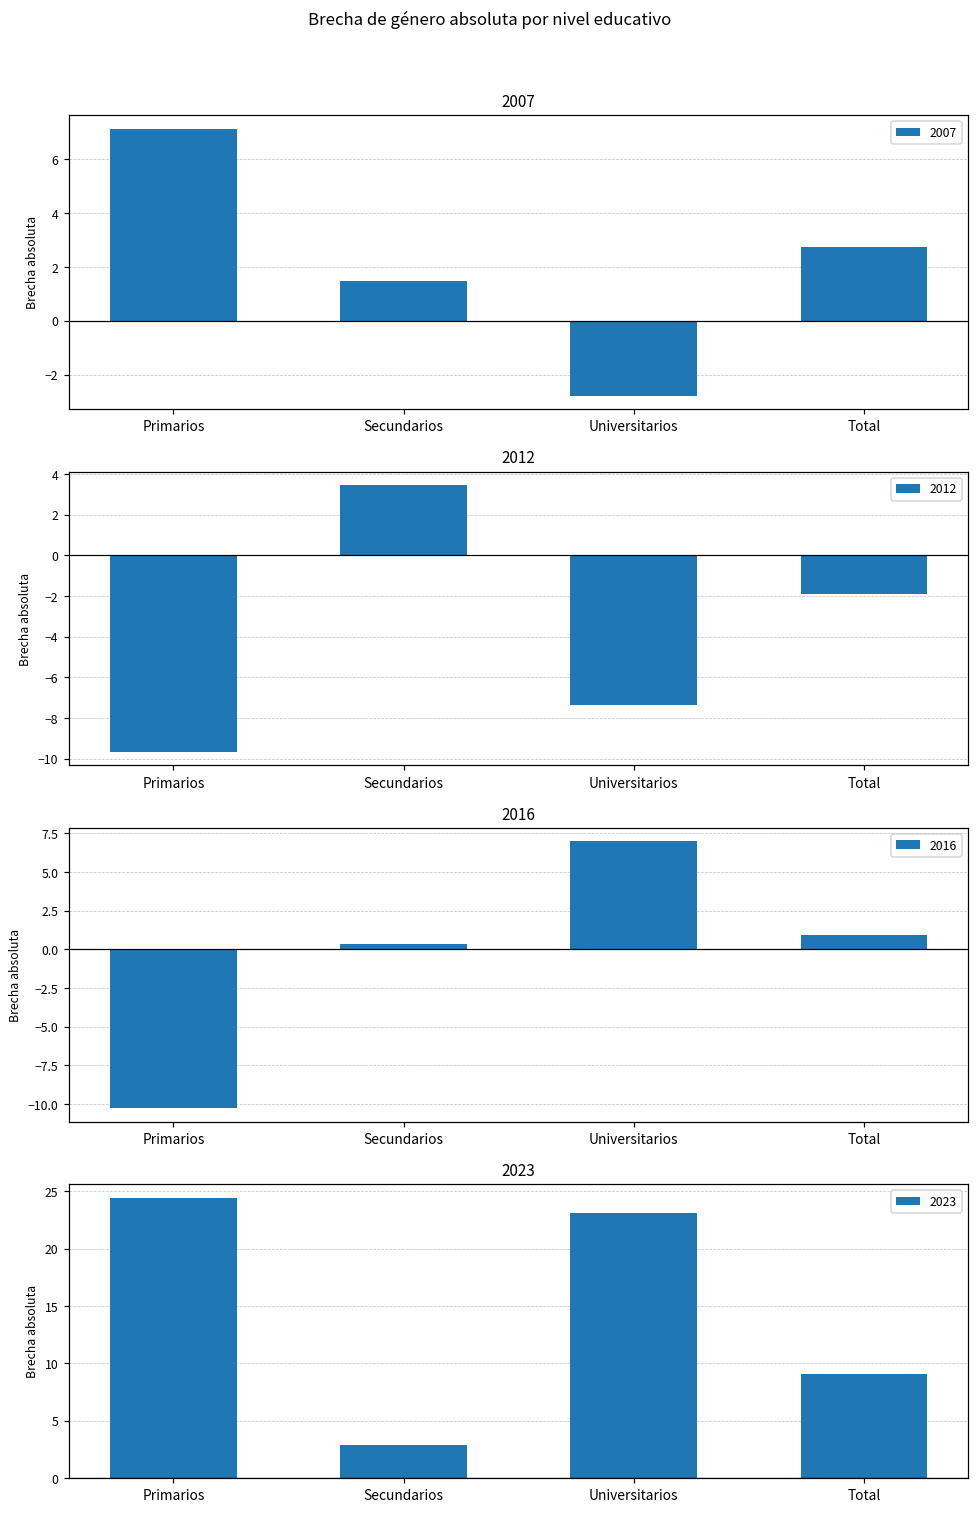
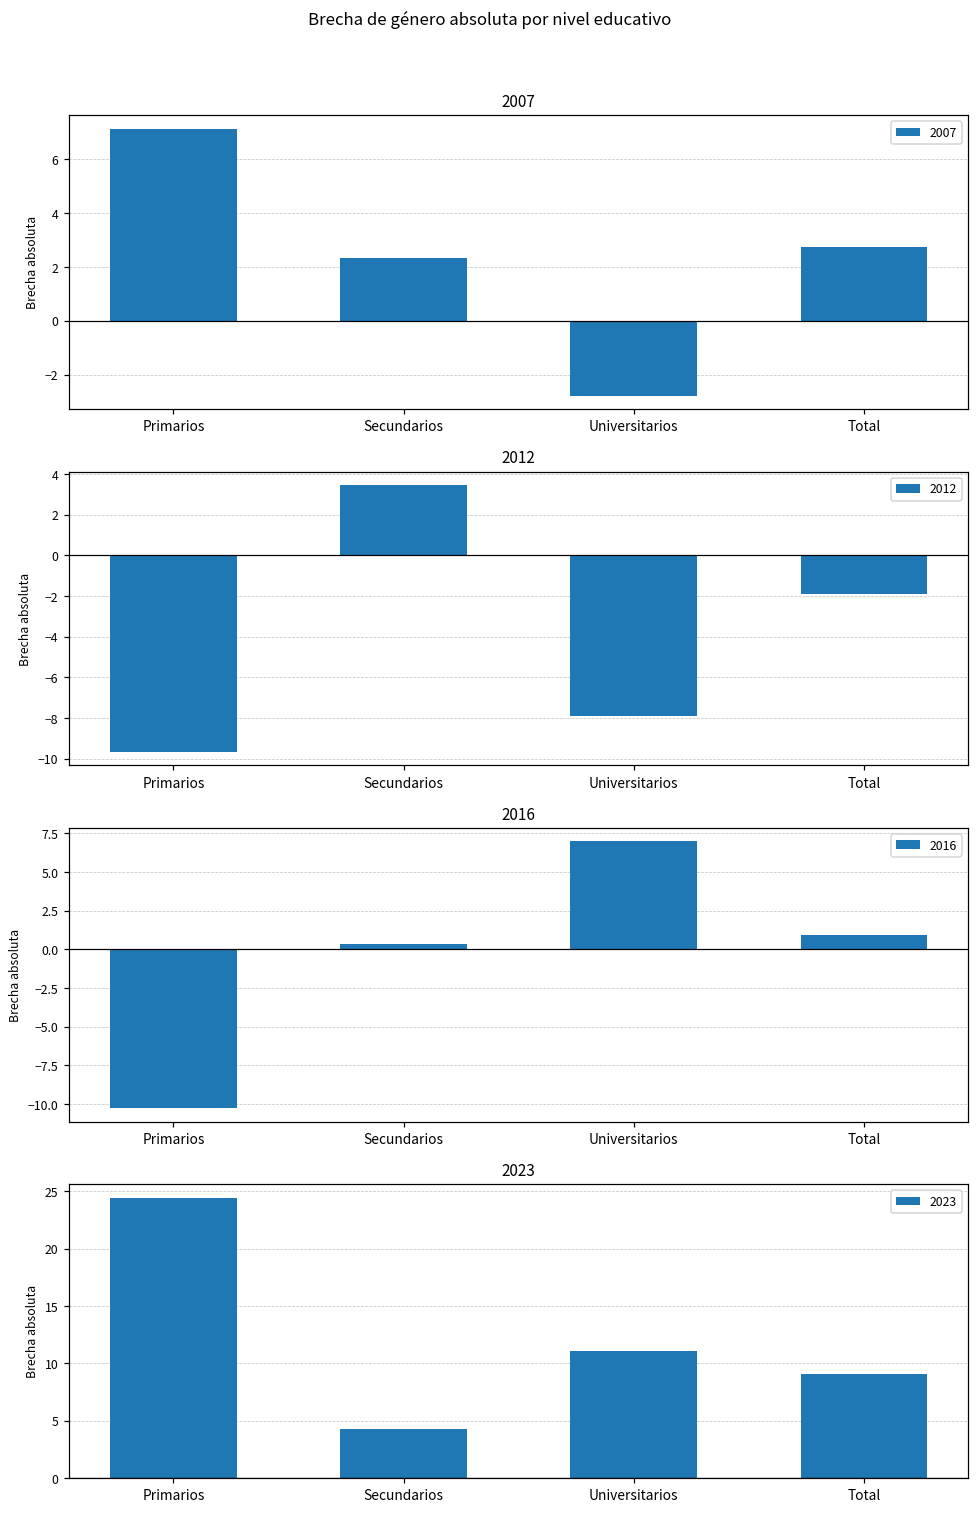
2007, Secundarios: 1.5 -> 2.3
2012, Universitarios: -7.3 -> -7.9
2023, Secundarios: 2.8 -> 4.3
2023, Universitarios: 23.1 -> 11.1
